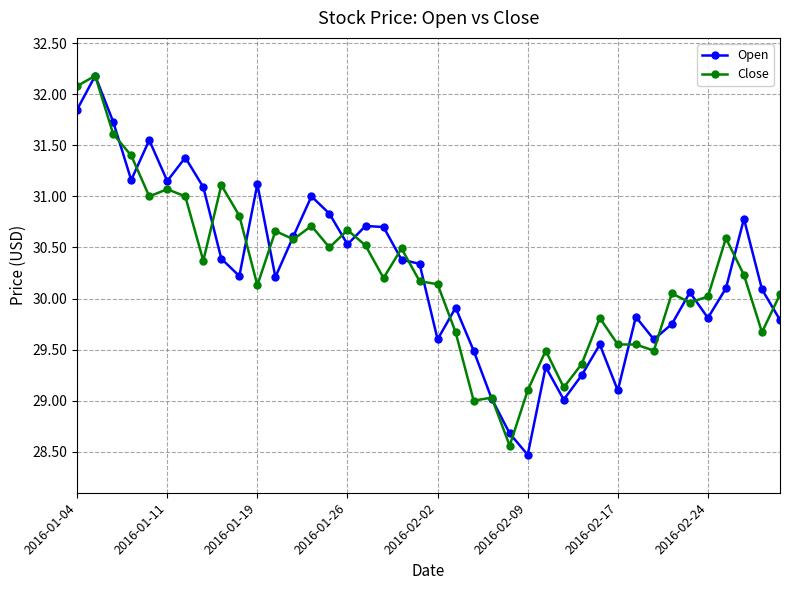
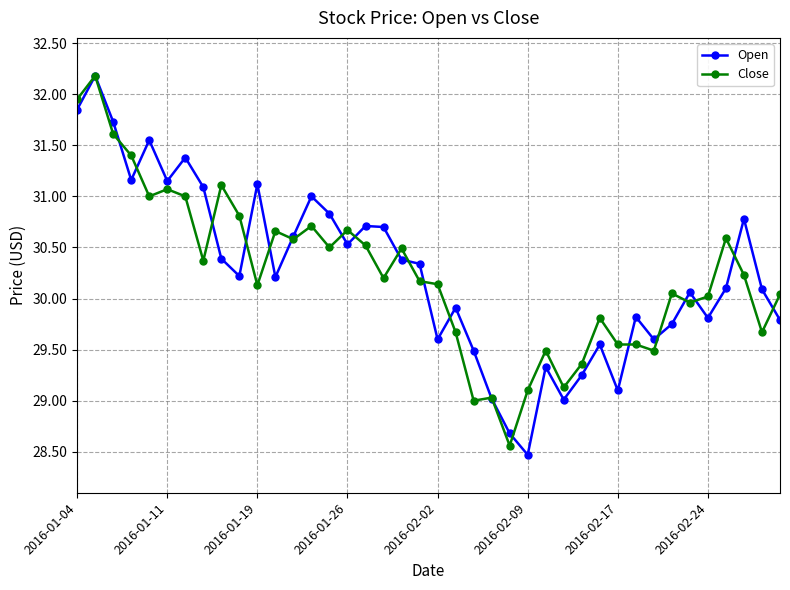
Close, 2016-01-04: 32.08 -> 31.95
